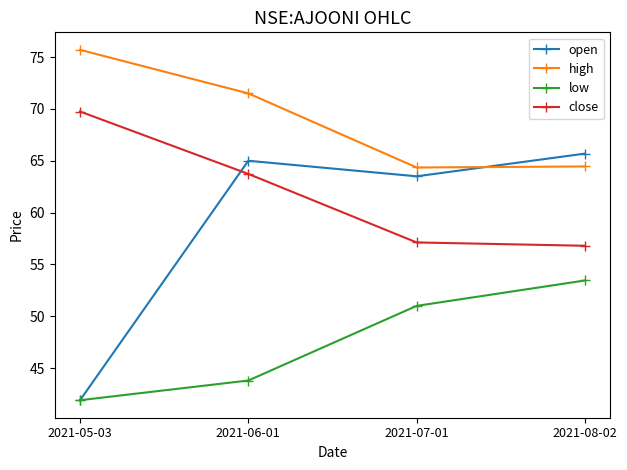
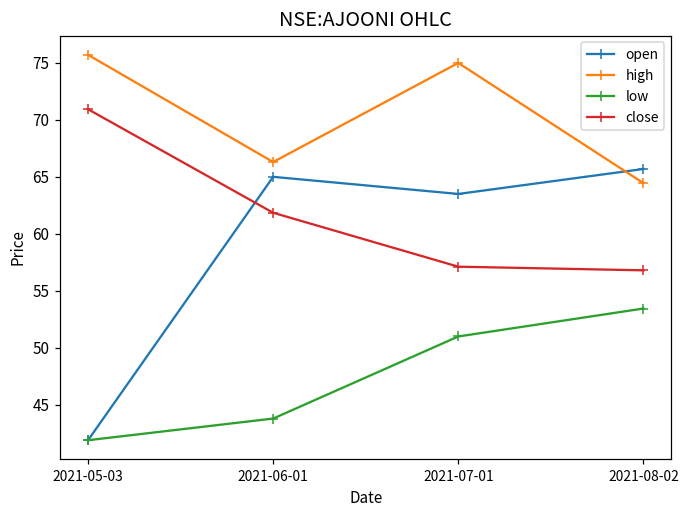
close, 2021-05-03: 69.8 -> 70.9
high, 2021-06-01: 71.5 -> 66.3
close, 2021-06-01: 63.7 -> 61.9
high, 2021-07-01: 64.4 -> 75.0
